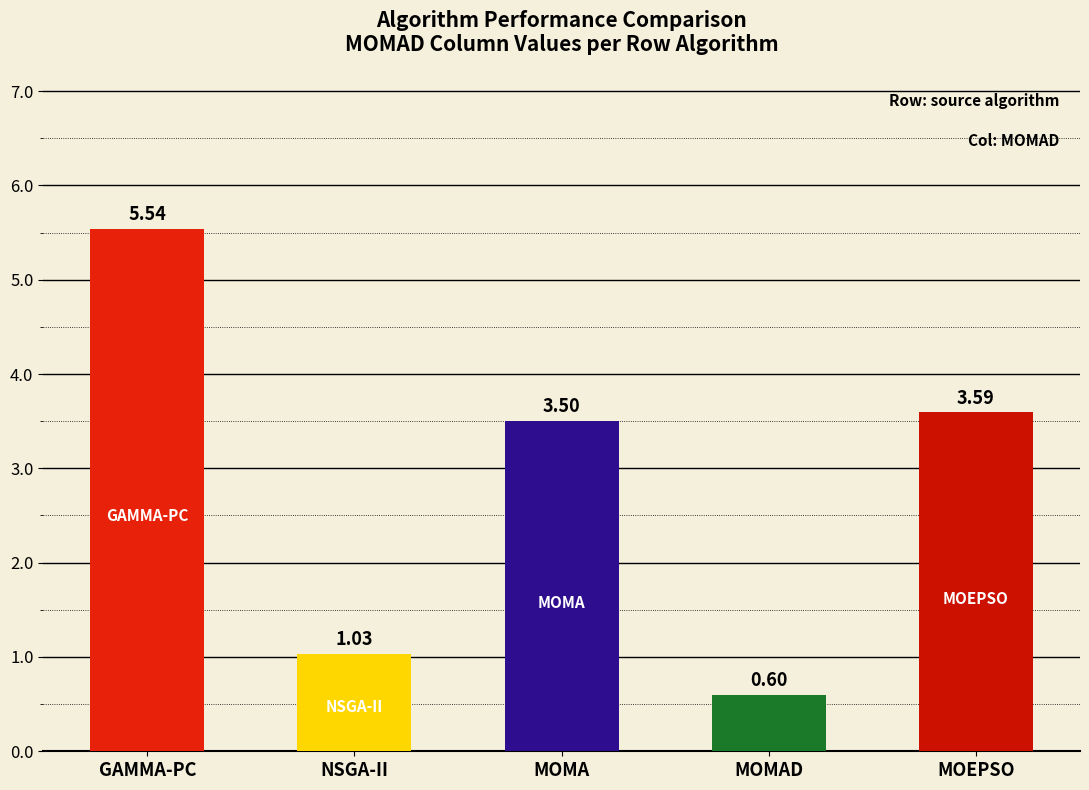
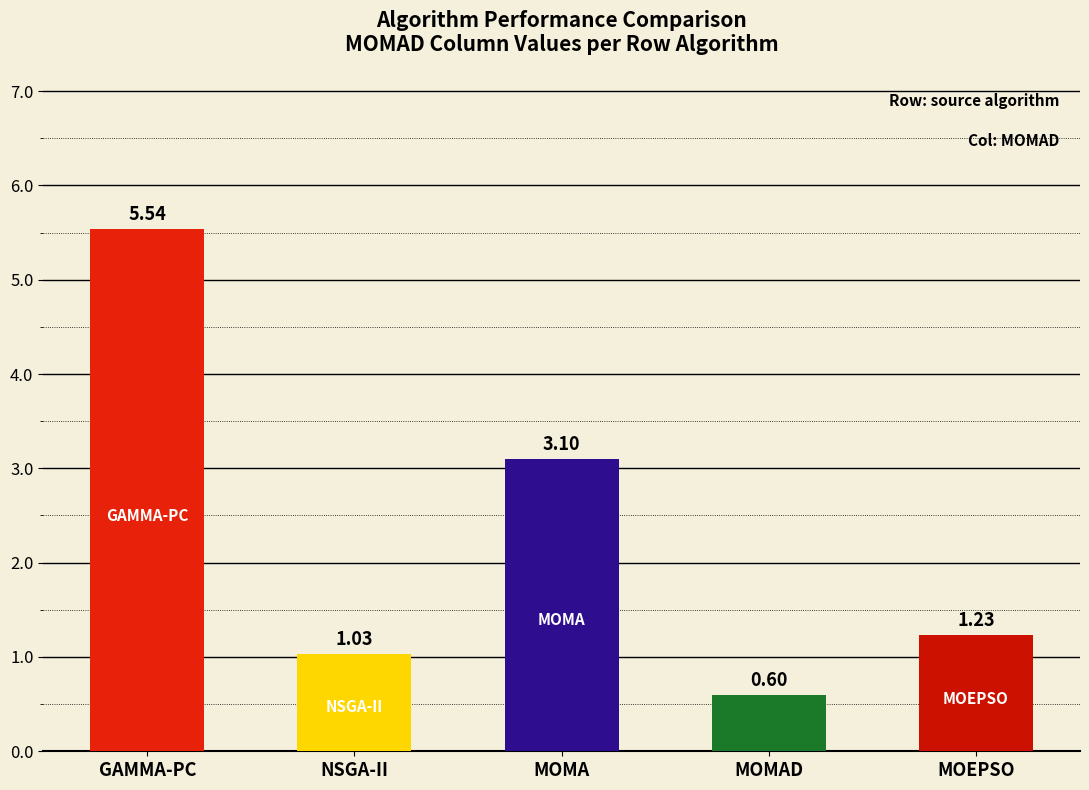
MOMA: 3.50 -> 3.10
MOEPSO: 3.59 -> 1.23
